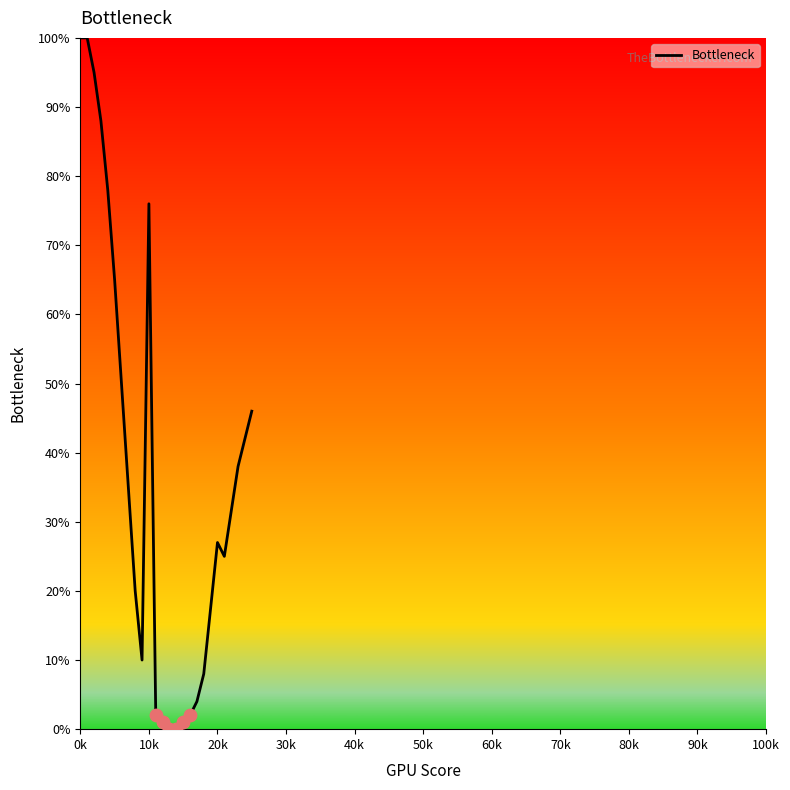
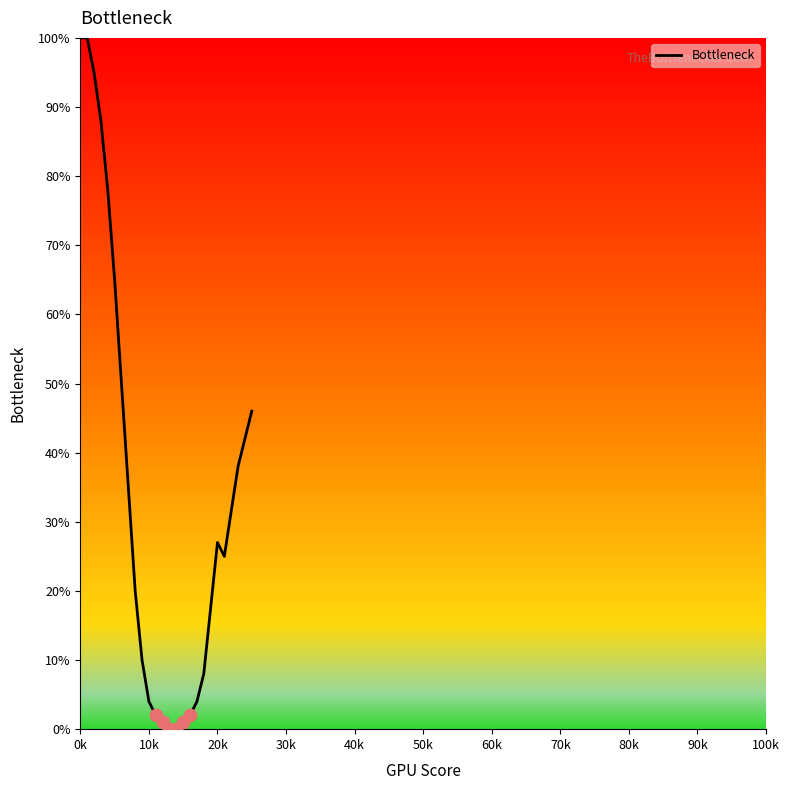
Bottleneck, 10k: 76% -> 4%
